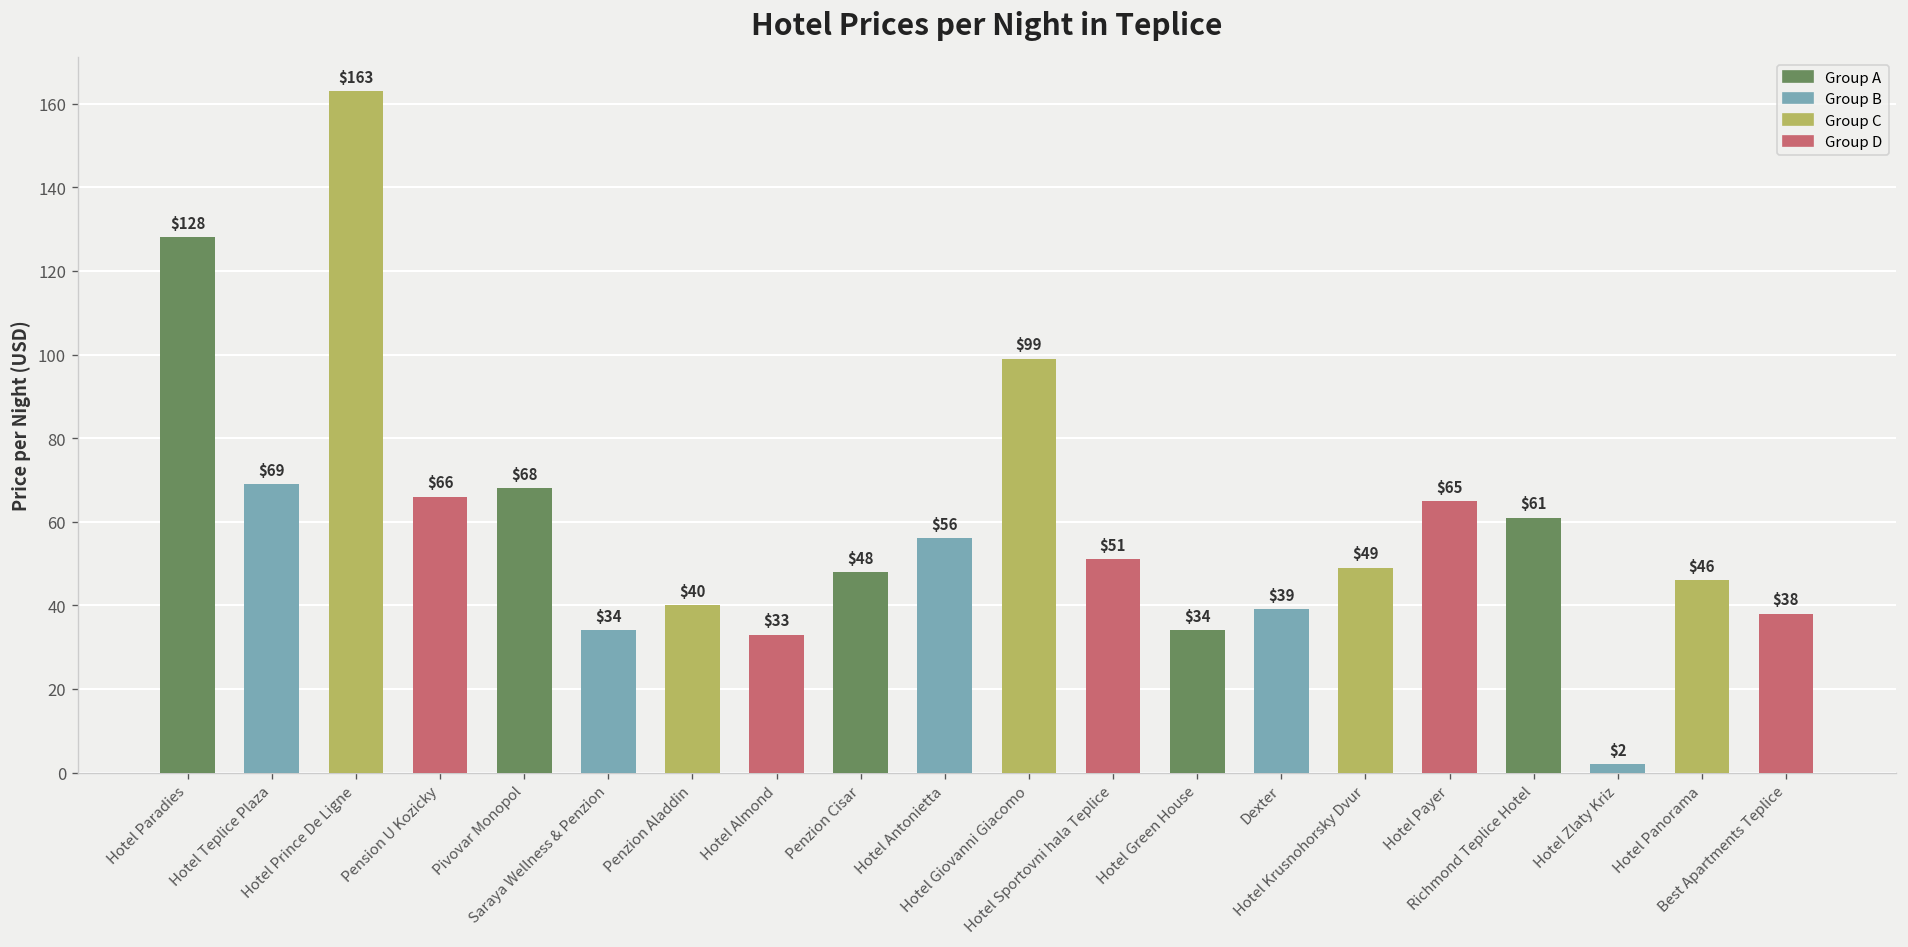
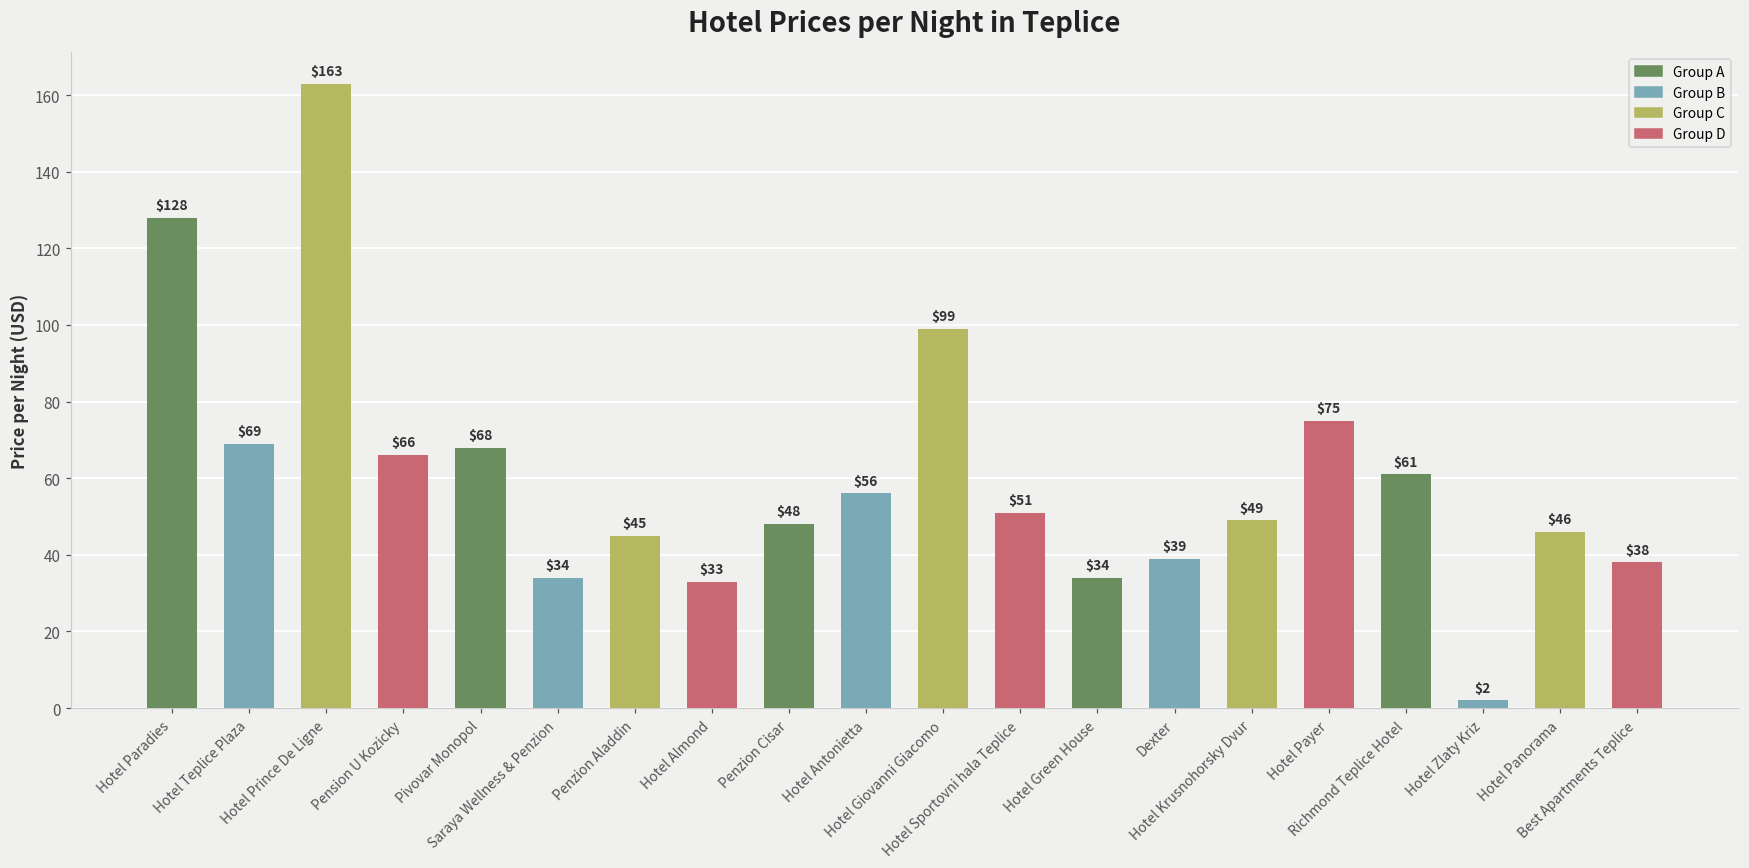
Penzion Aladdin: $40 -> $45
Hotel Payer: $65 -> $75
